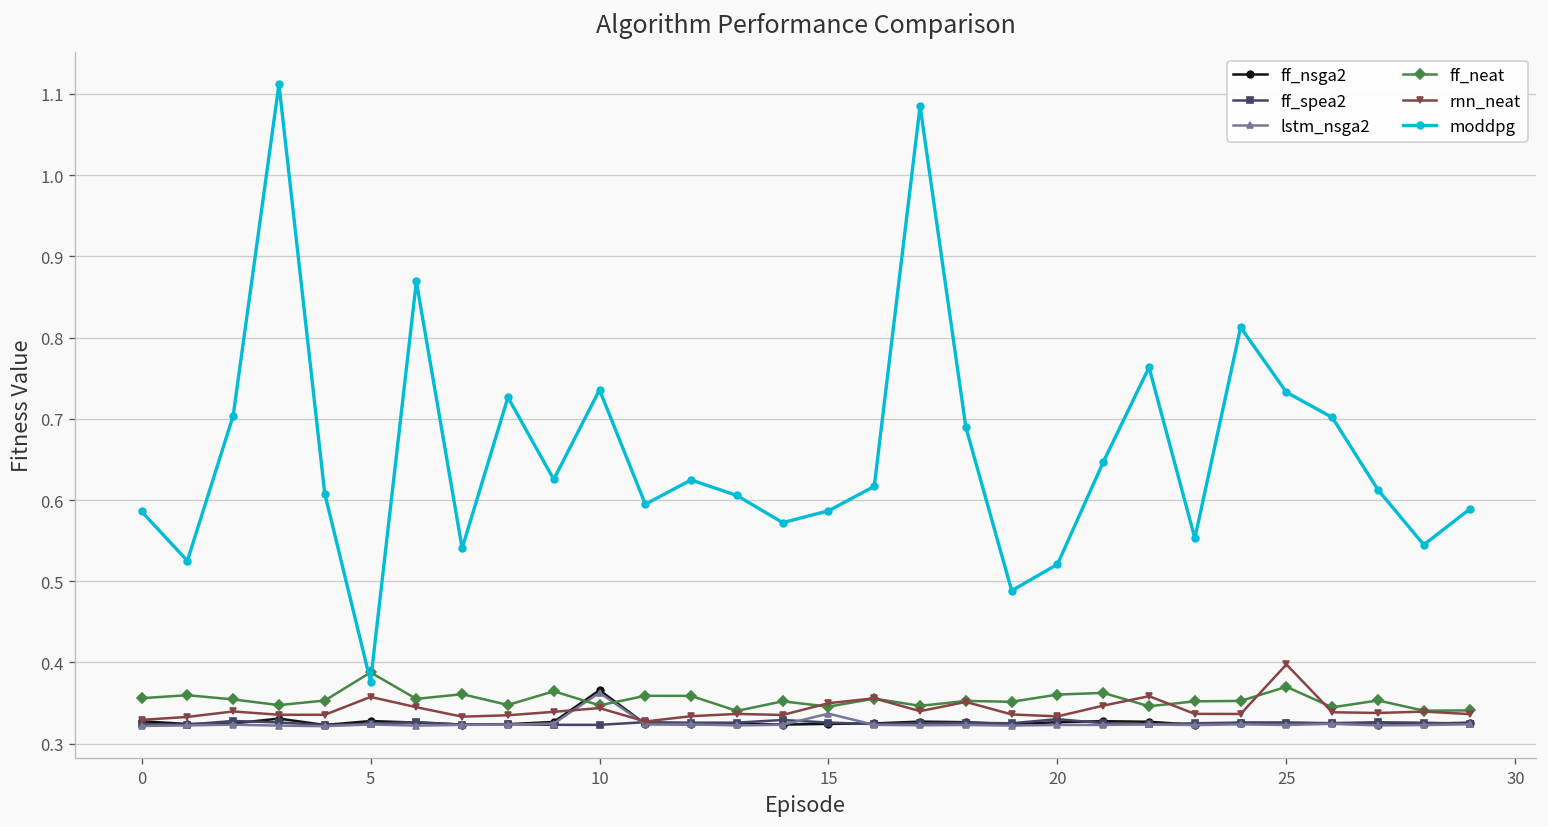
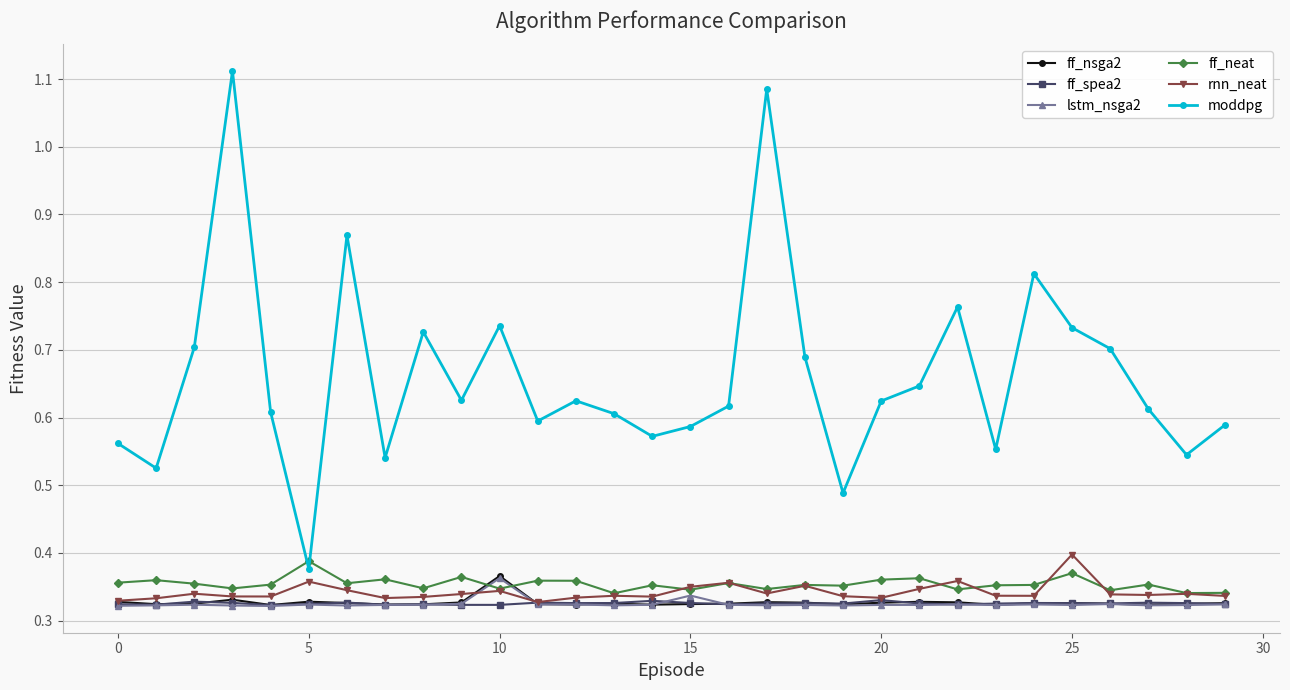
moddpg, 0: 0.59 -> 0.56
moddpg, 20: 0.52 -> 0.62
